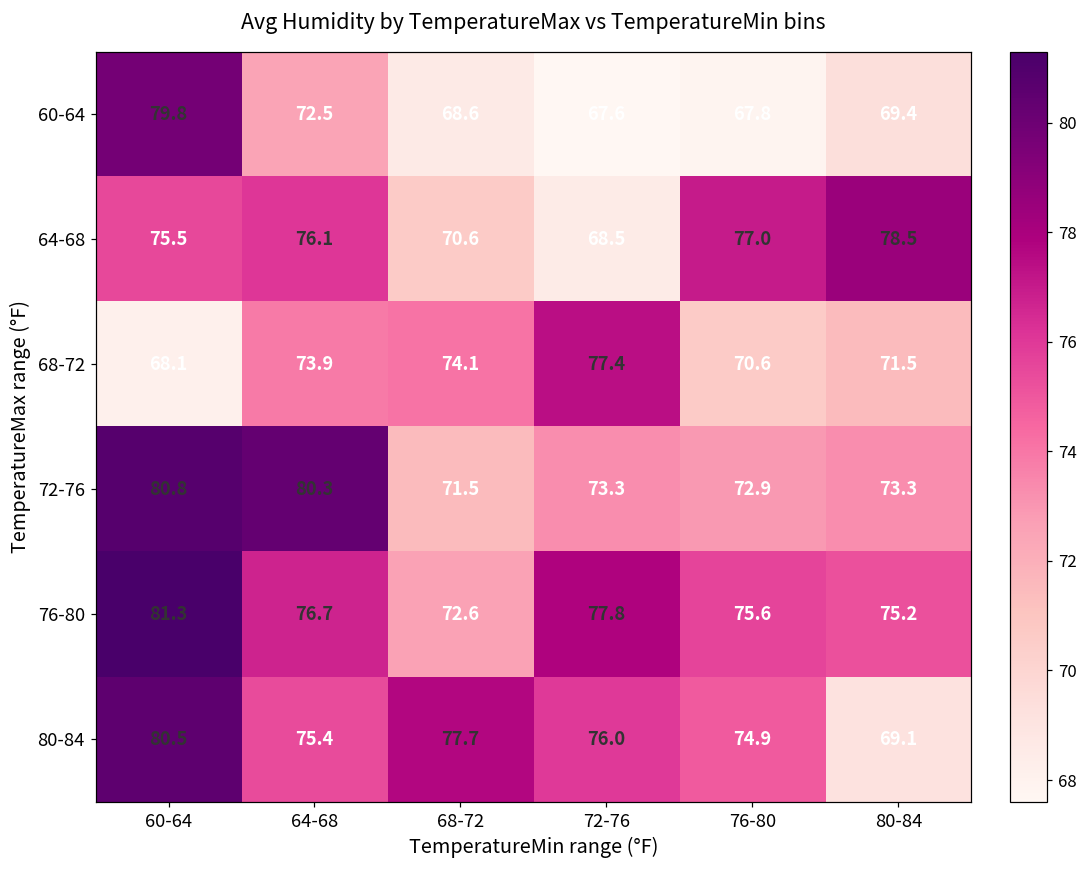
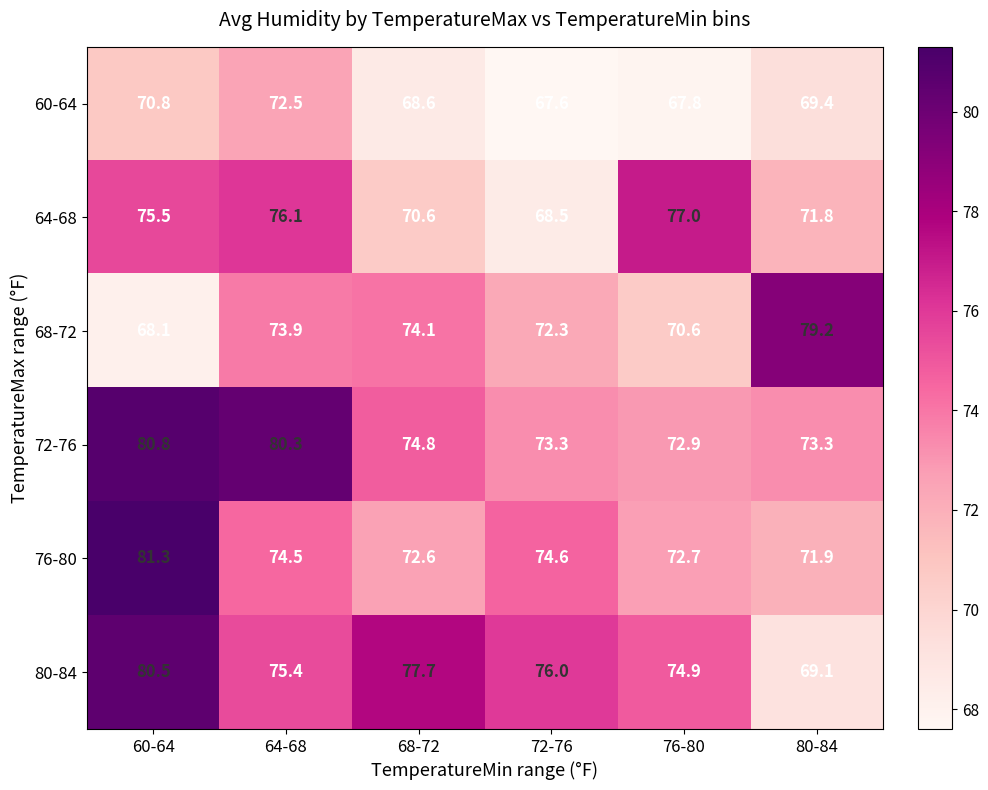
60-64, 60-64: 79.8 -> 70.8
64-68, 80-84: 78.5 -> 71.8
68-72, 72-76: 77.4 -> 72.3
68-72, 80-84: 71.5 -> 79.2
72-76, 68-72: 71.5 -> 74.8
76-80, 64-68: 76.7 -> 74.5
76-80, 72-76: 77.8 -> 74.6
76-80, 76-80: 75.6 -> 72.7
76-80, 80-84: 75.2 -> 71.9
